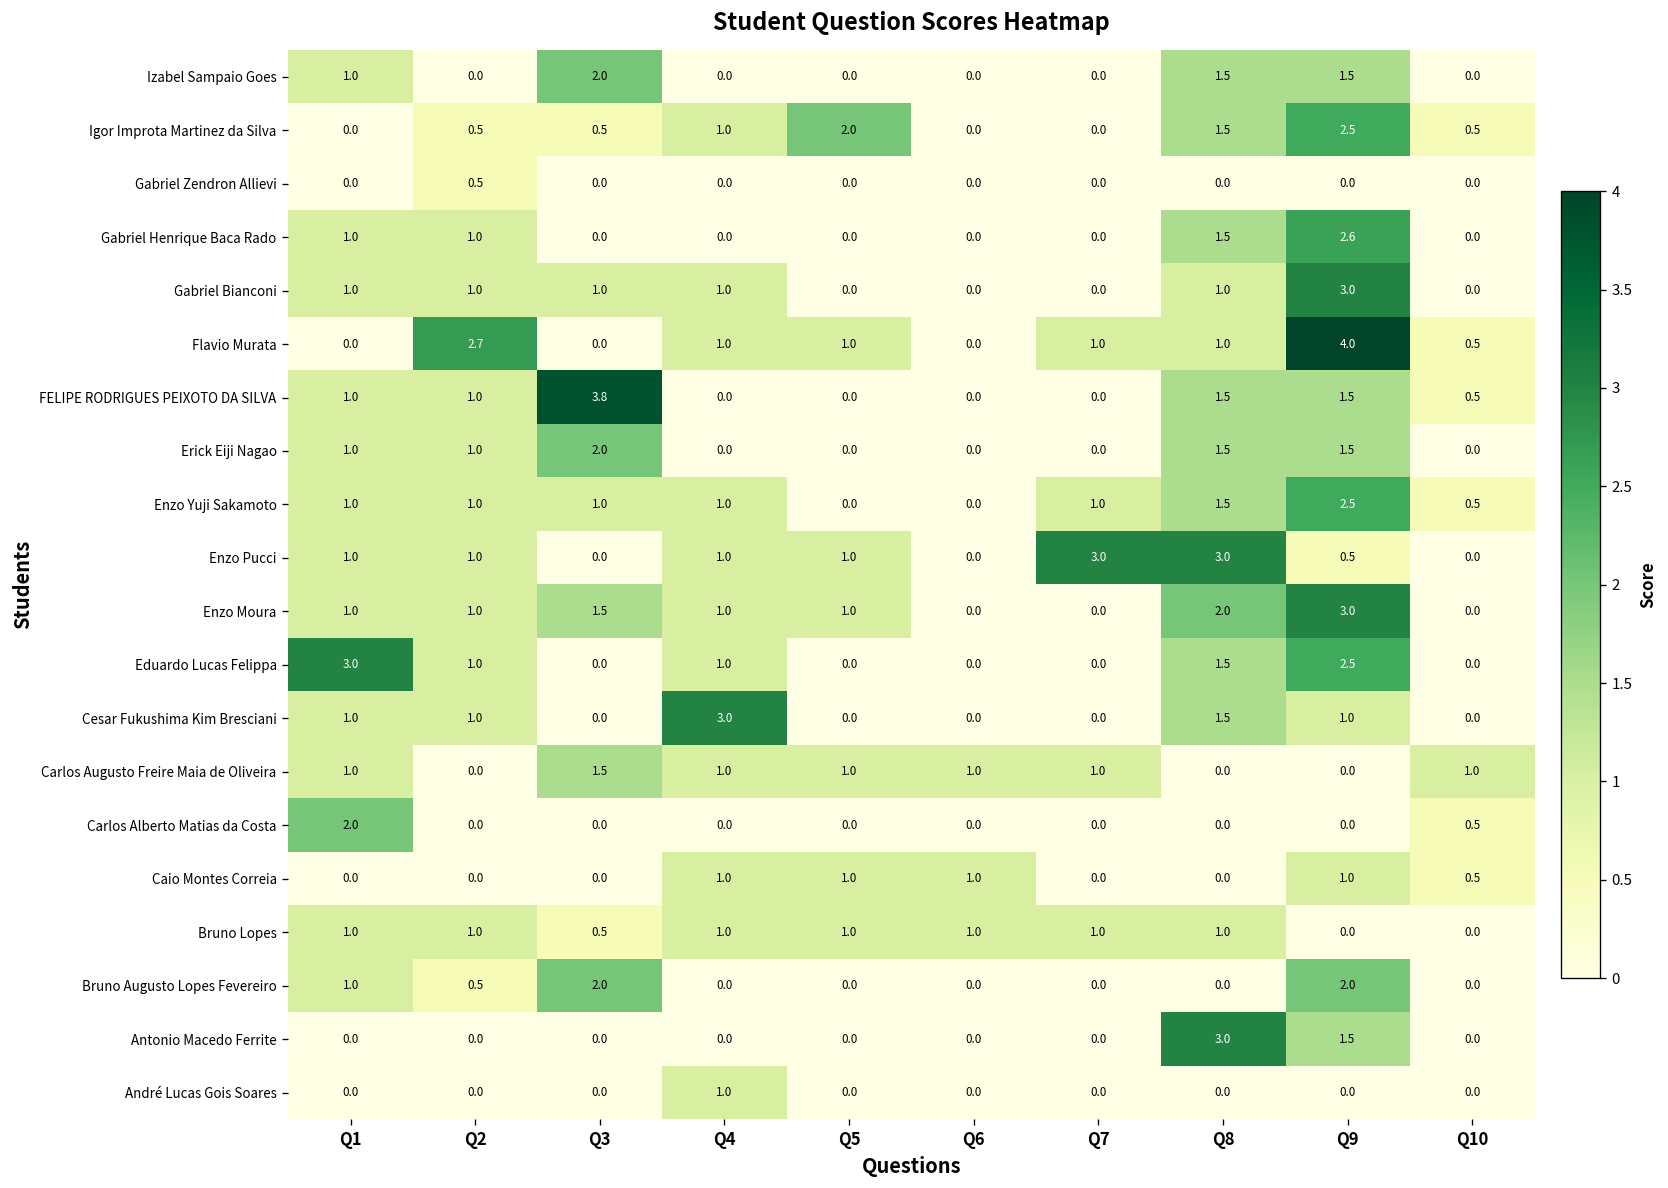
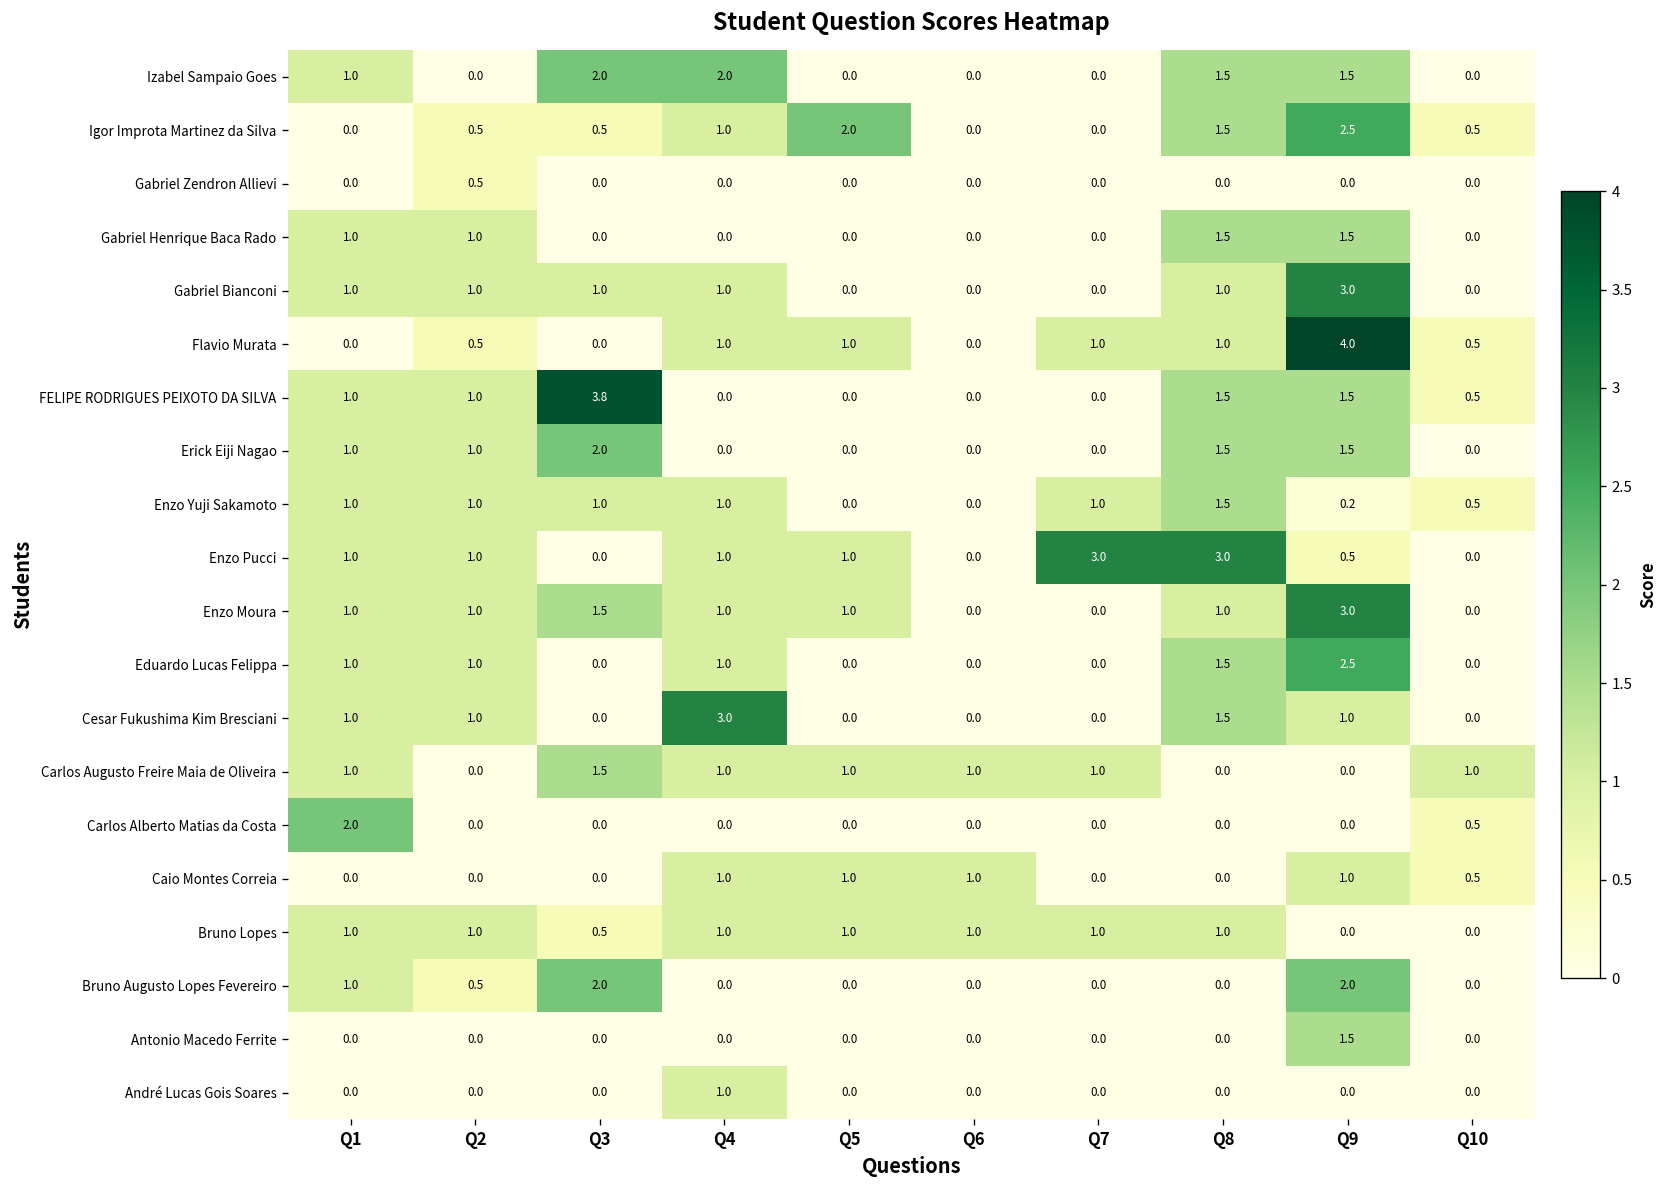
Izabel Sampaio Goes, Q4: 0.0 -> 2.0
Gabriel Henrique Baca Rado, Q9: 2.6 -> 1.5
Flavio Murata, Q2: 2.7 -> 0.5
Enzo Yuji Sakamoto, Q9: 2.5 -> 0.2
Enzo Moura, Q8: 2.0 -> 1.0
Eduardo Lucas Felippa, Q1: 3.0 -> 1.0
Antonio Macedo Ferrite, Q8: 3.0 -> 0.0
